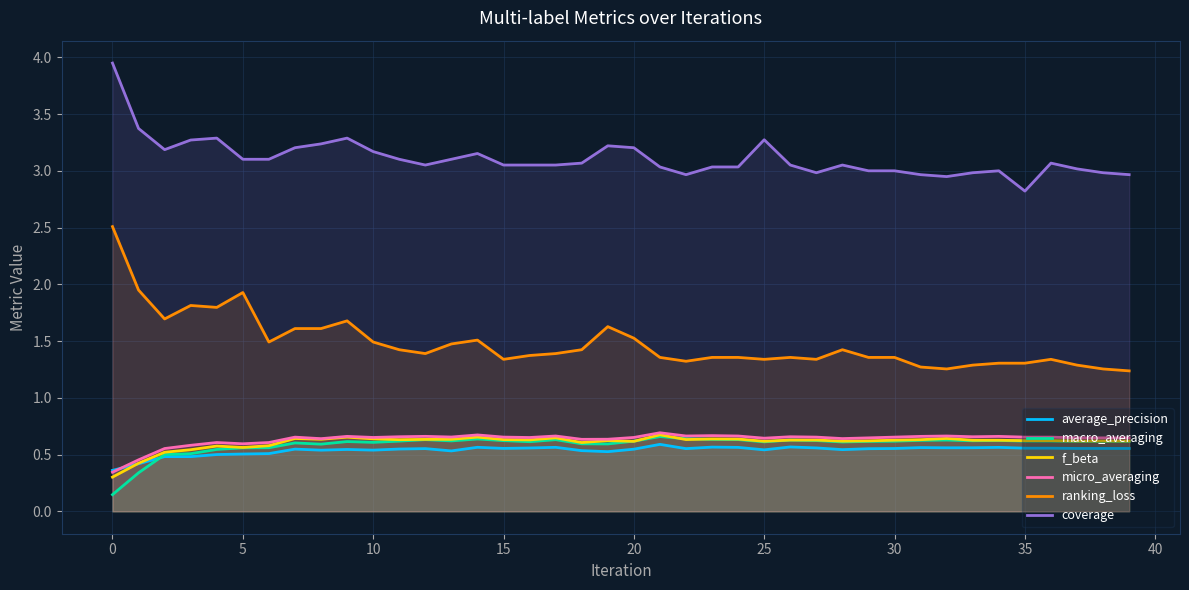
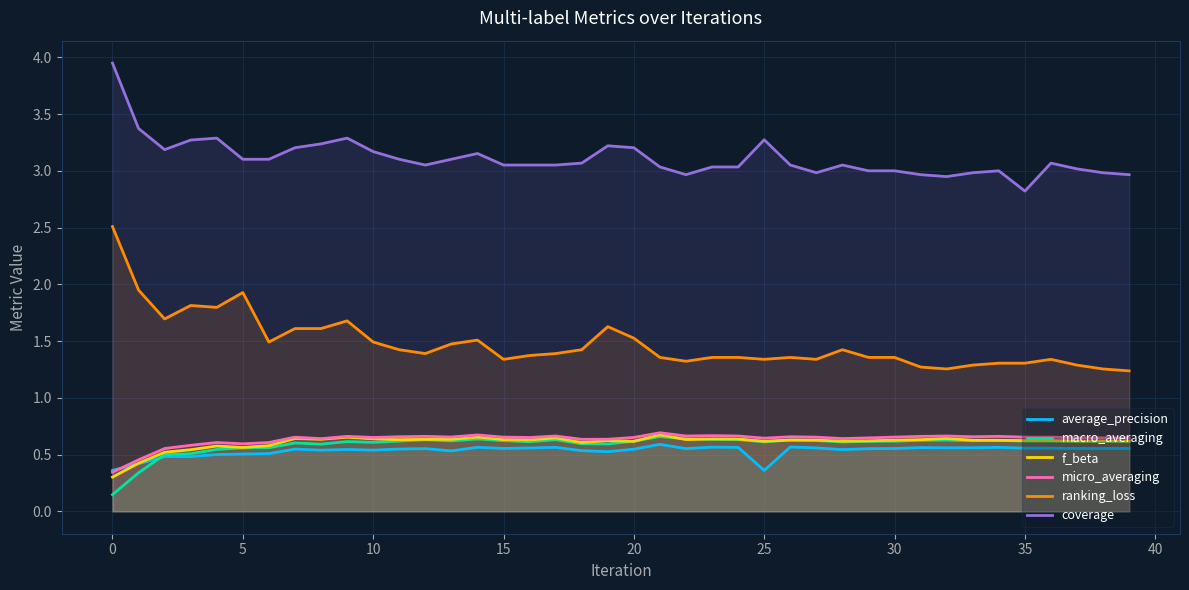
average_precision, 25: 0.54 -> 0.36
